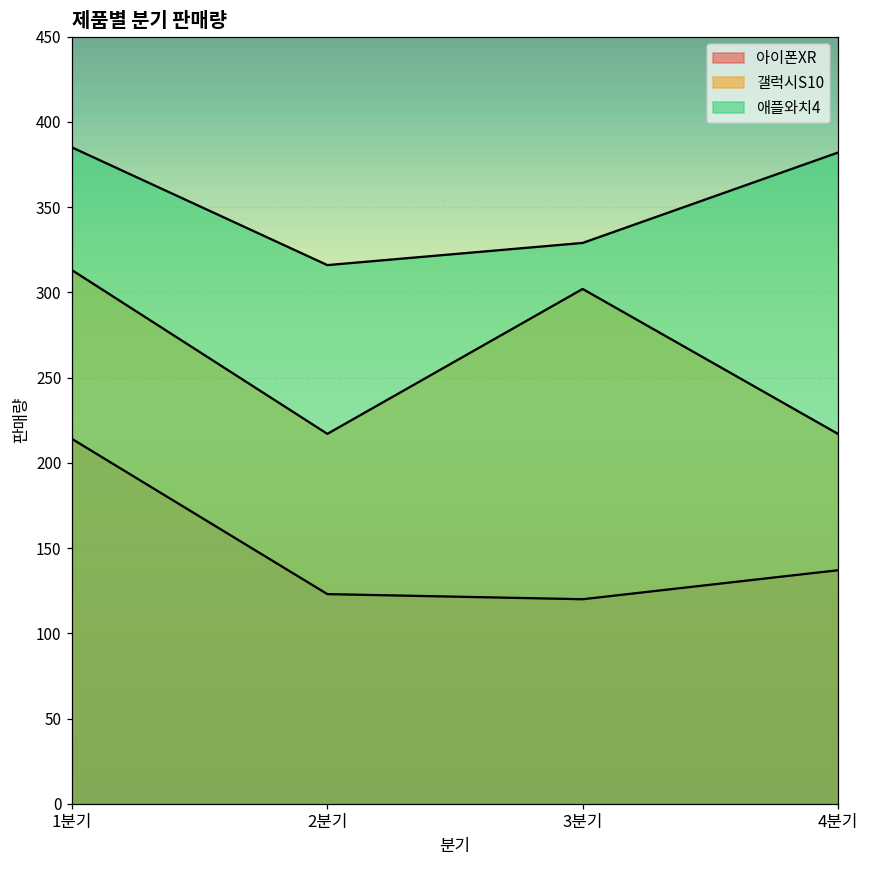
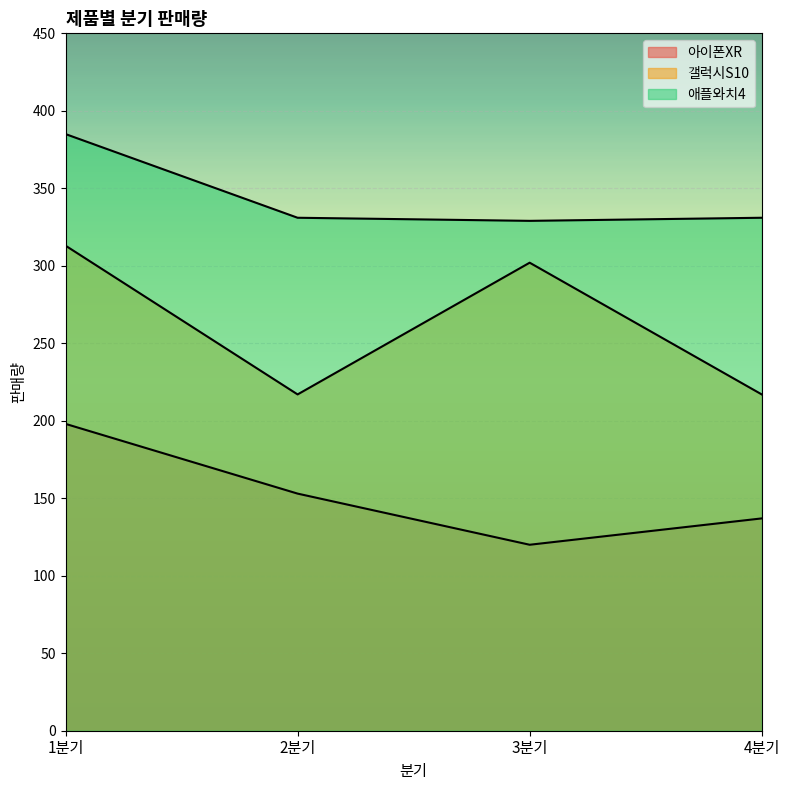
아이폰XR, 1분기: 214 -> 198
아이폰XR, 2분기: 123 -> 153
애플와치4, 2분기: 316 -> 331
애플와치4, 4분기: 382 -> 331
